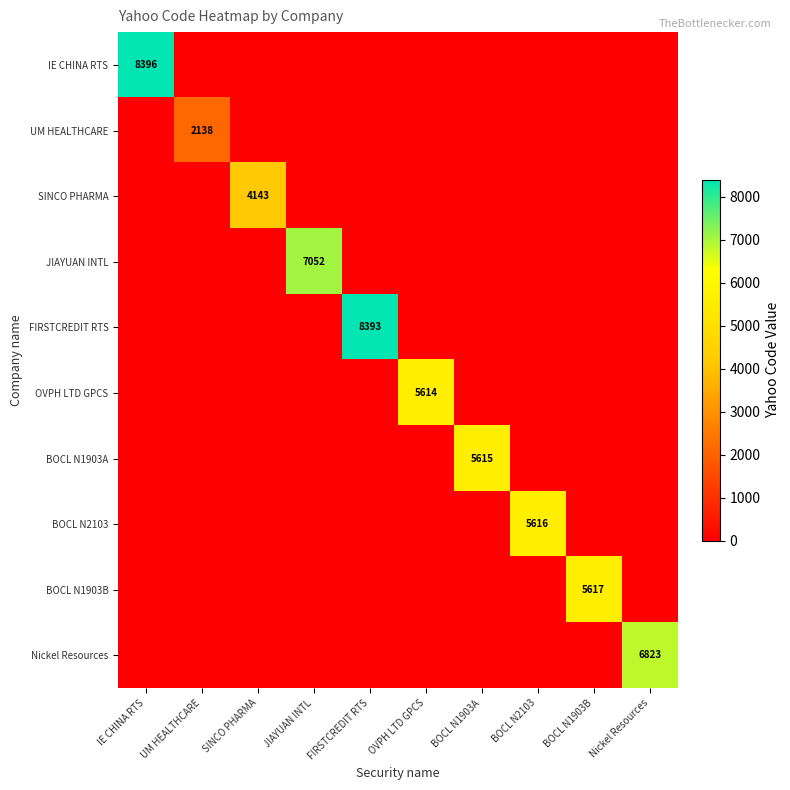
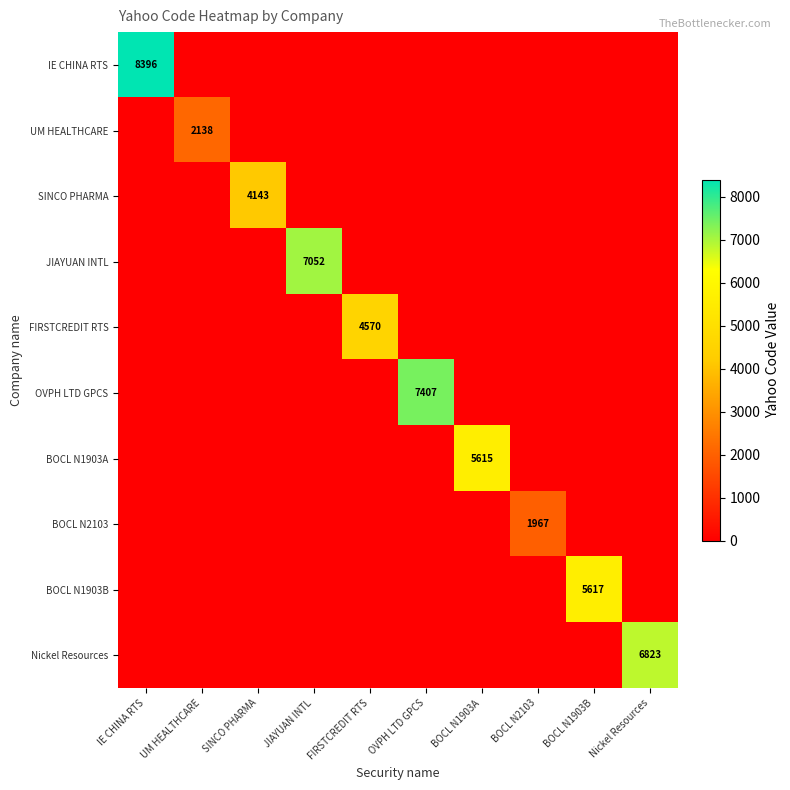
FIRSTCREDIT RTS, FIRSTCREDIT RTS: 8393 -> 4570
OVPH LTD GPCS, OVPH LTD GPCS: 5614 -> 7407
BOCL N2103, BOCL N2103: 5616 -> 1967
